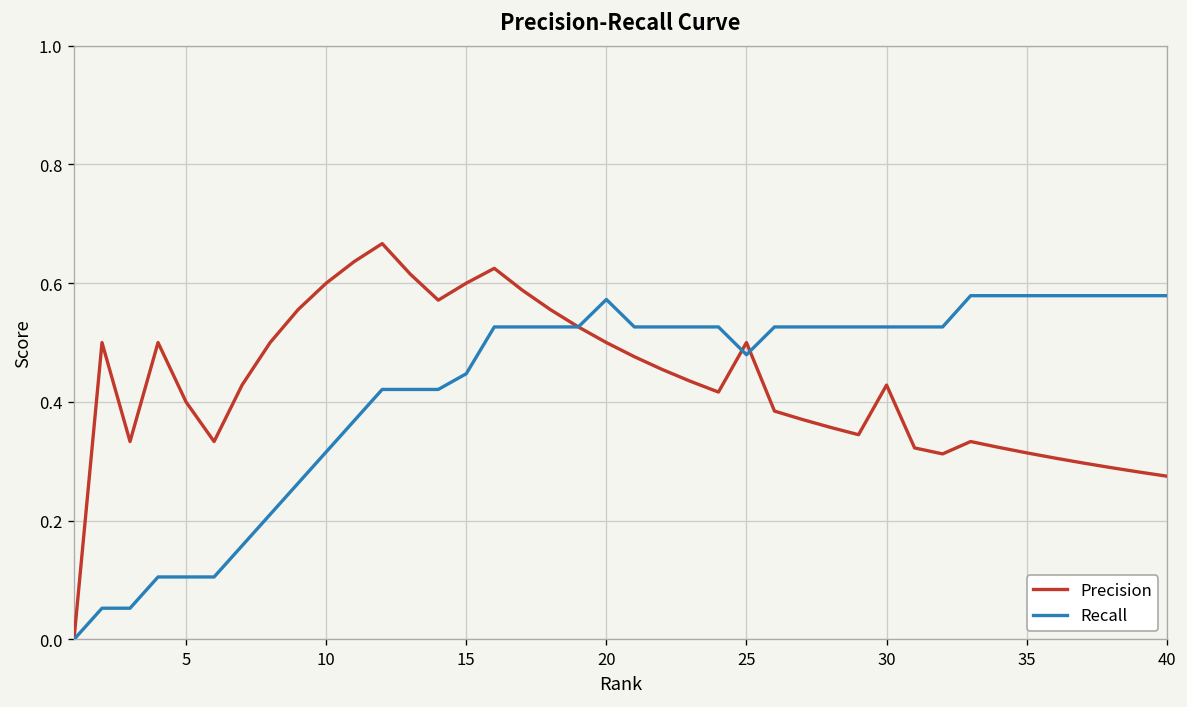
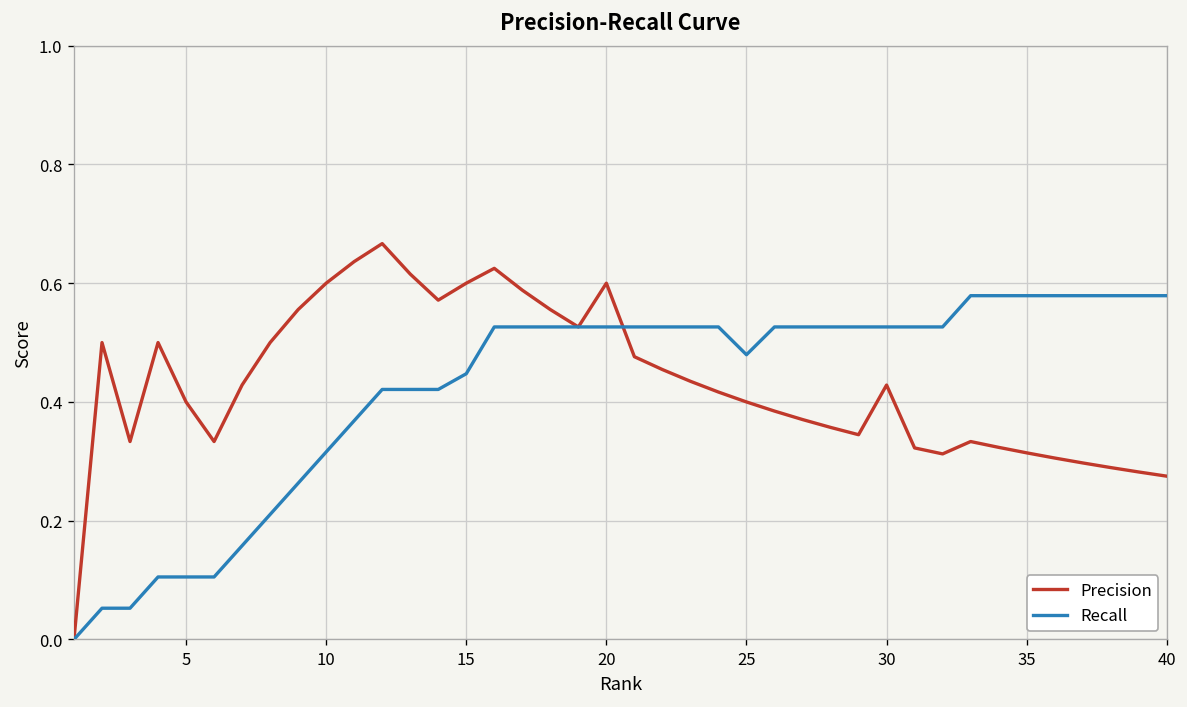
Precision, 20: 0.5 -> 0.6
Recall, 20: 0.57 -> 0.53
Precision, 25: 0.5 -> 0.4
